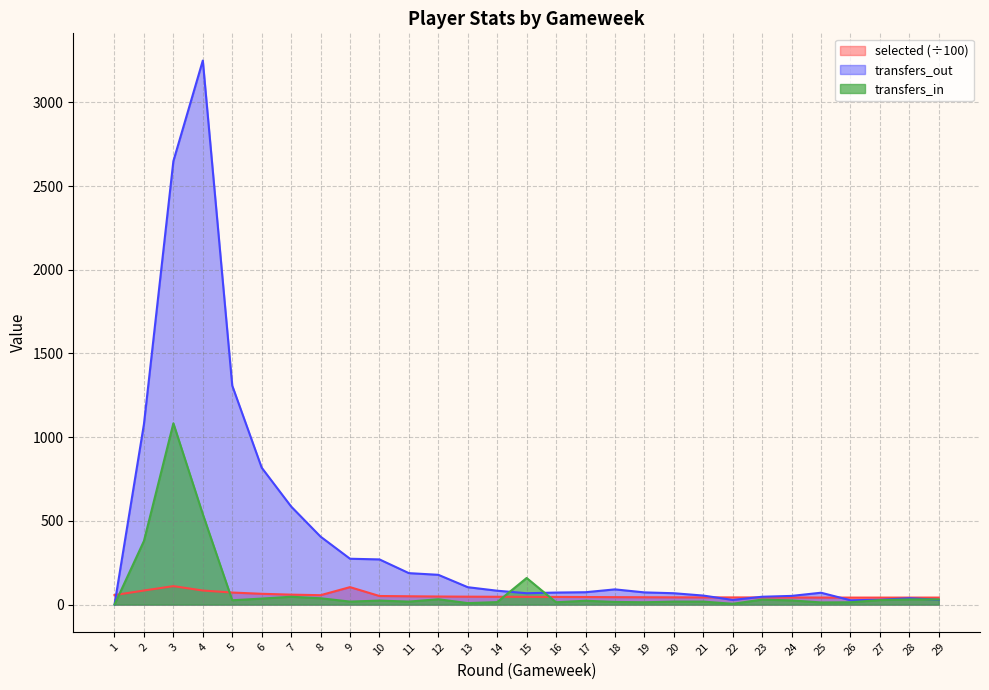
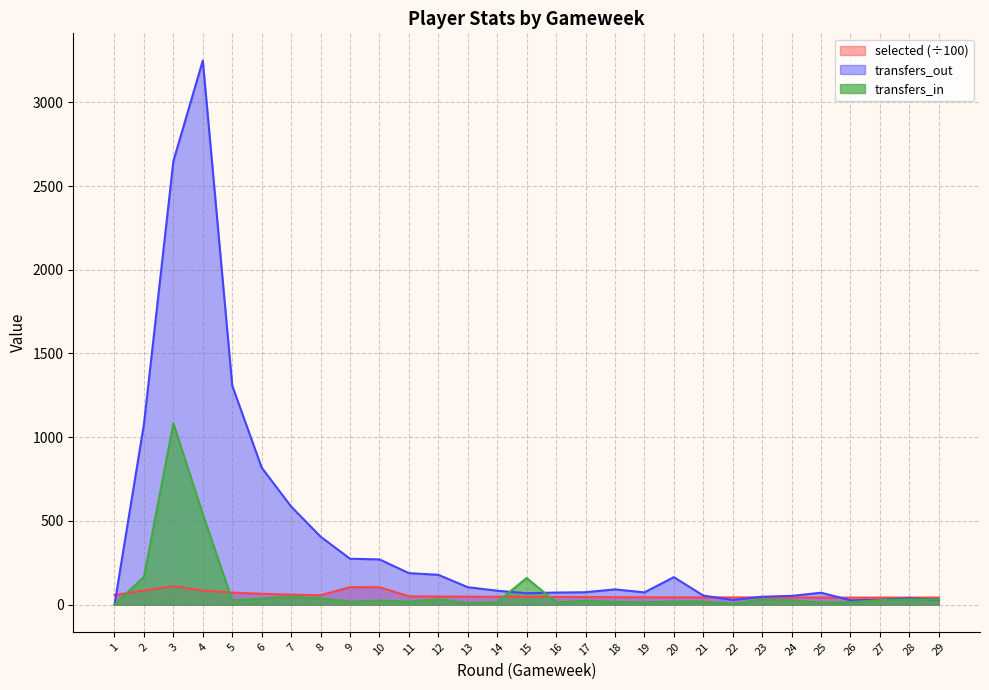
transfers_in, 2: 380 -> 170
selected (÷100), 10: 50 -> 100
transfers_out, 20: 70 -> 160
